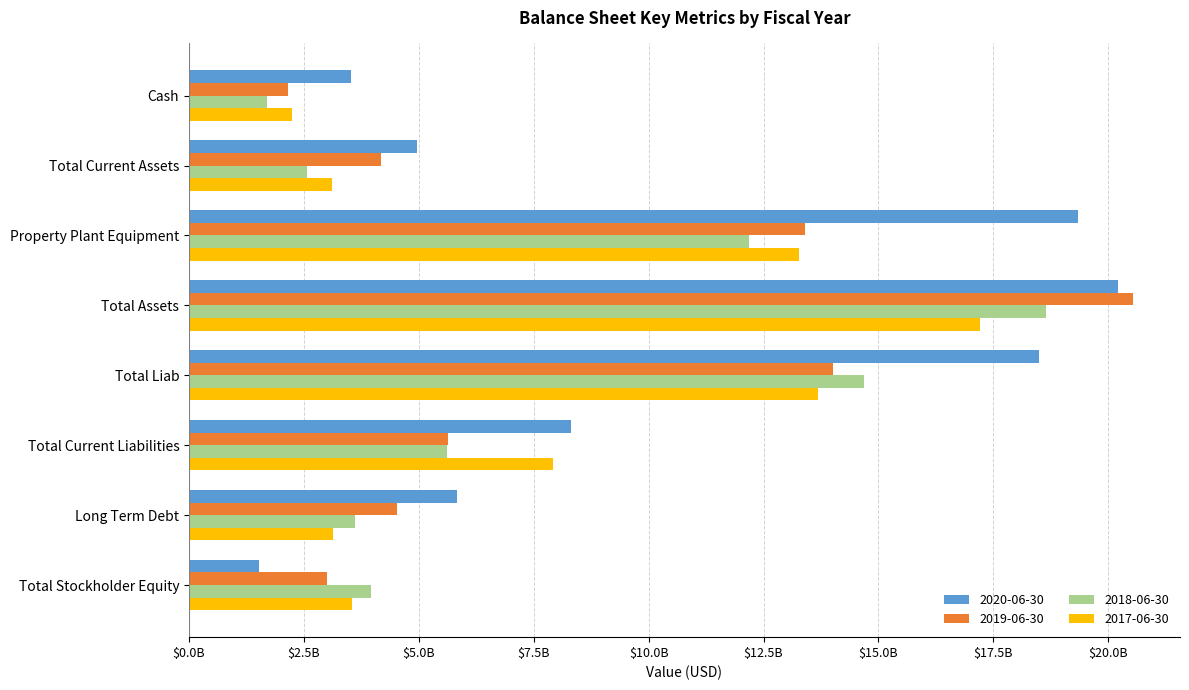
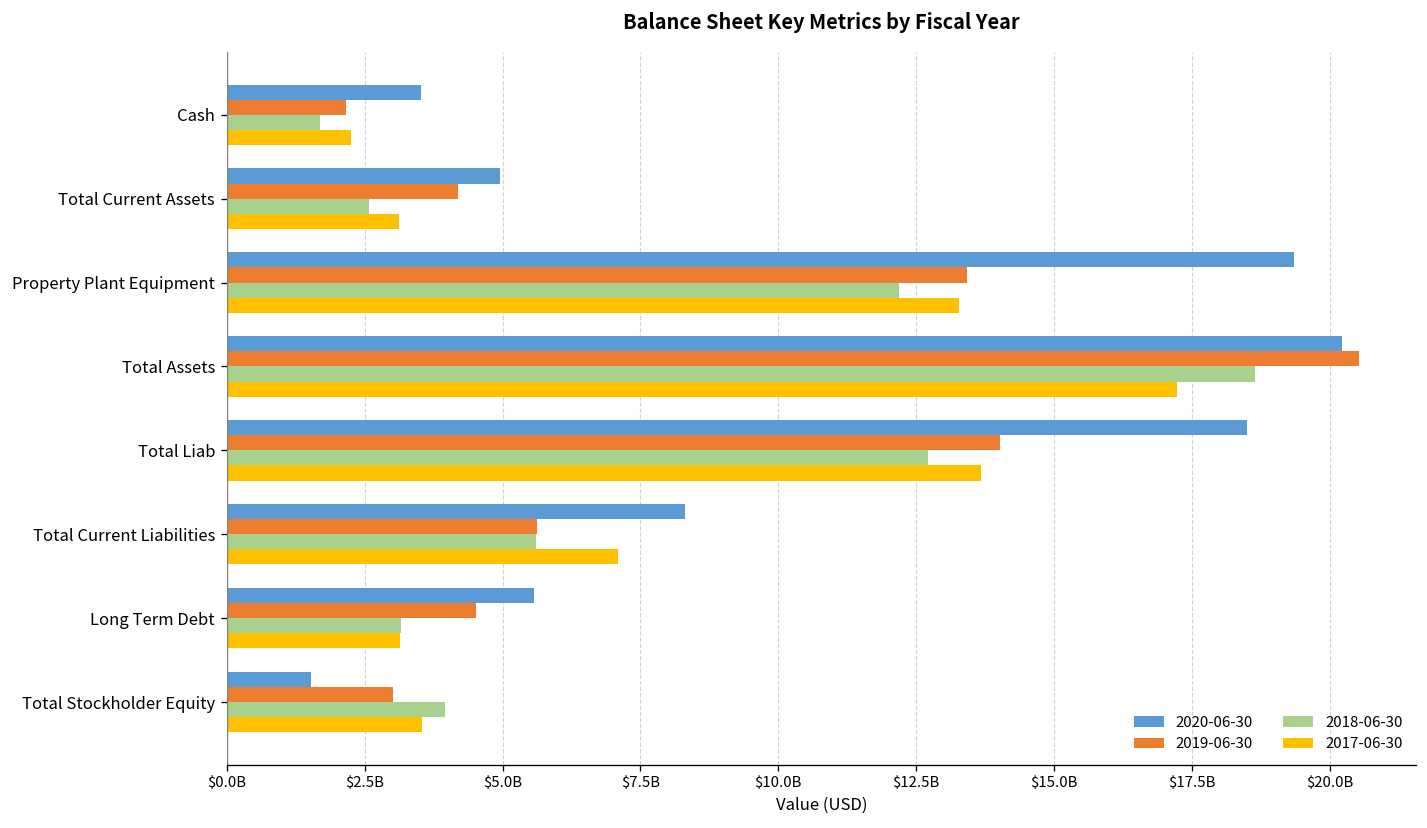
2018-06-30, Total Liab: $14700000000 -> $12700000000
2017-06-30, Total Current Liabilities: $7900000000 -> $7100000000
2020-06-30, Long Term Debt: $5800000000 -> $5600000000
2018-06-30, Long Term Debt: $3600000000 -> $3200000000
